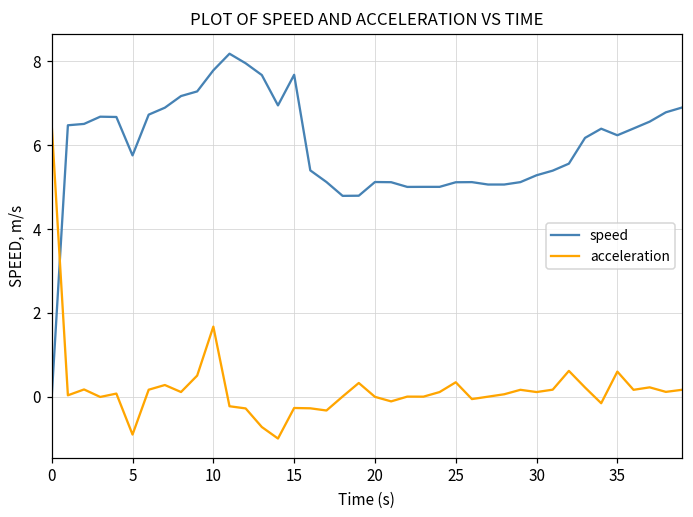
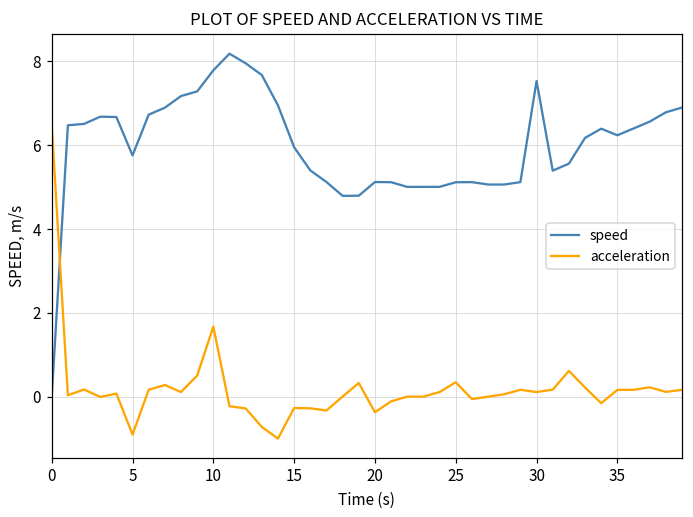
speed, 15: 7.7 -> 6.0
acceleration, 20: 0.0 -> -0.4
speed, 30: 5.3 -> 7.5
acceleration, 35: 0.6 -> 0.2
